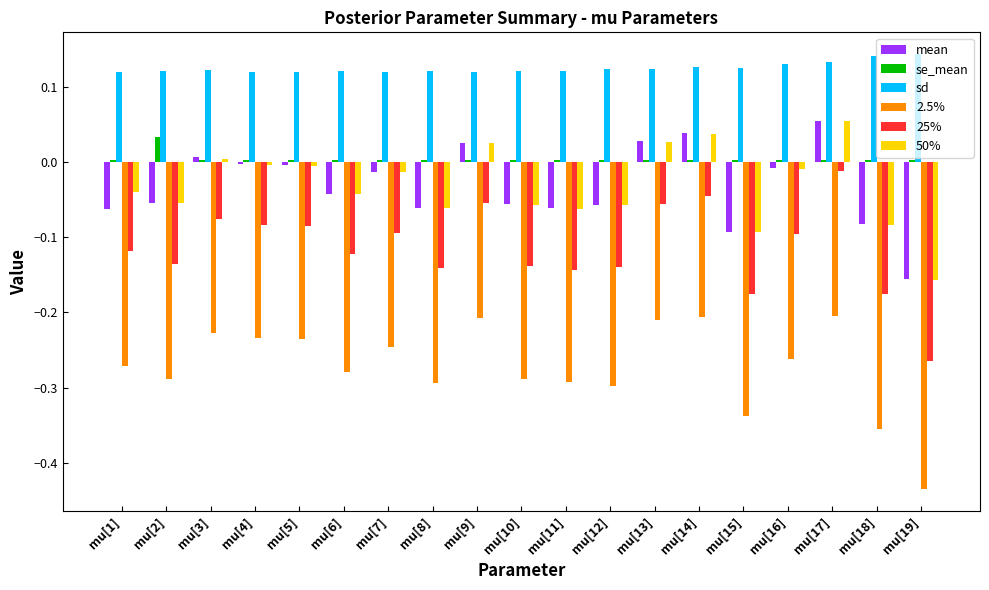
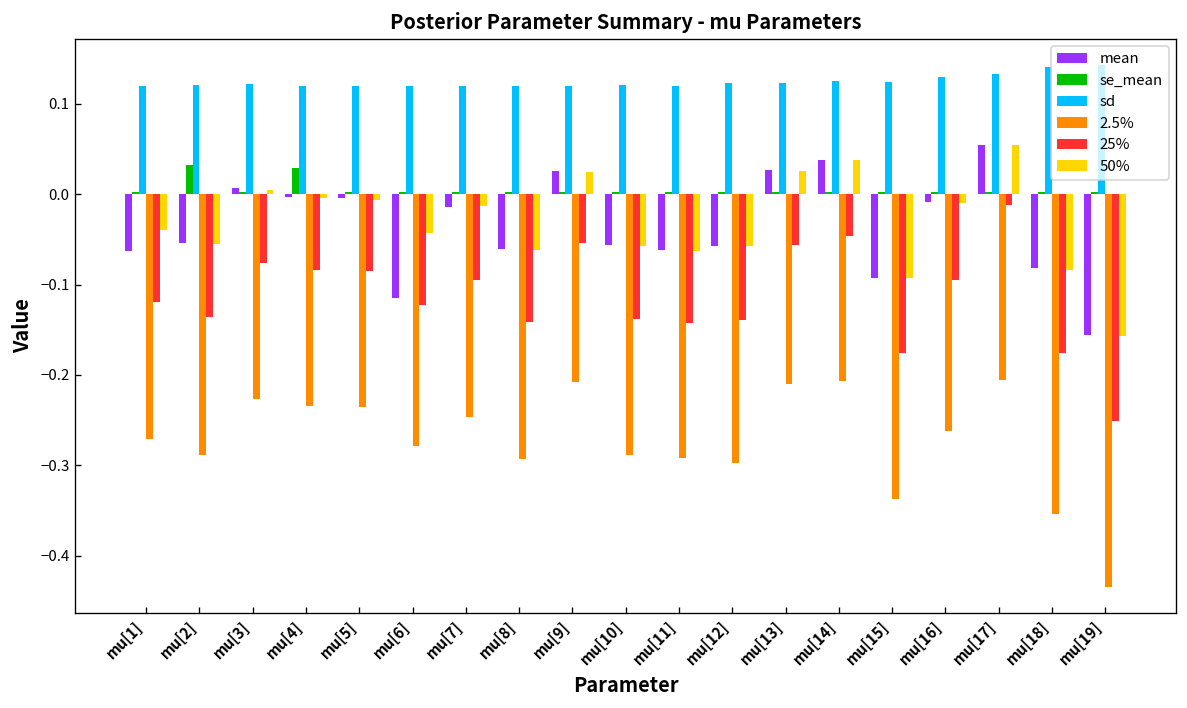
se_mean, mu[4]: 0.00 -> 0.03
mean, mu[6]: -0.04 -> -0.11
25%, mu[19]: -0.26 -> -0.25
